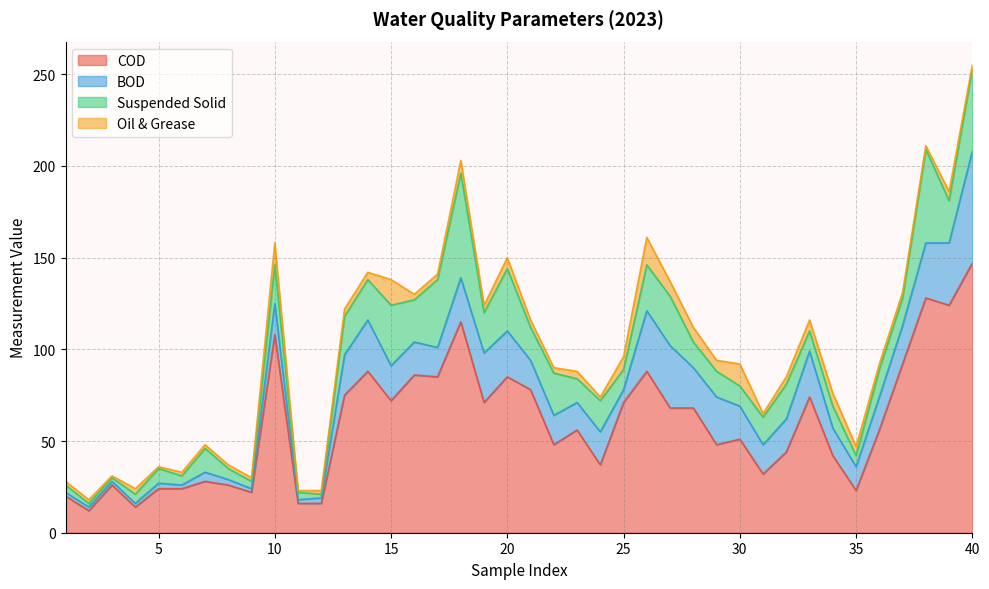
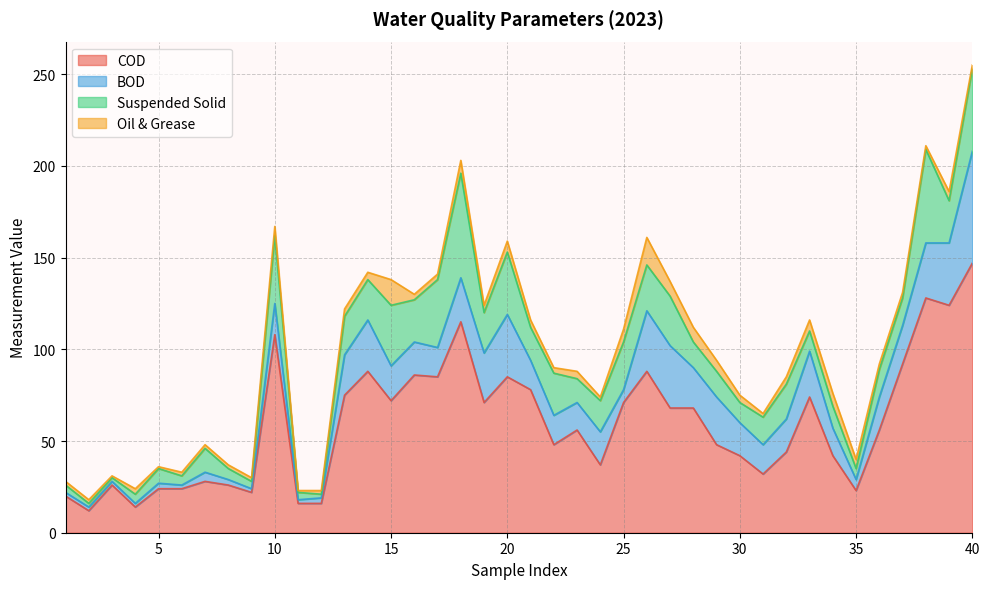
Suspended Solid, 10: 21 -> 37
Oil & Grease, 10: 12 -> 5
BOD, 20: 25 -> 34
Suspended Solid, 25: 11 -> 26
COD, 30: 51 -> 42
Oil & Grease, 30: 12 -> 4
BOD, 35: 13 -> 6
